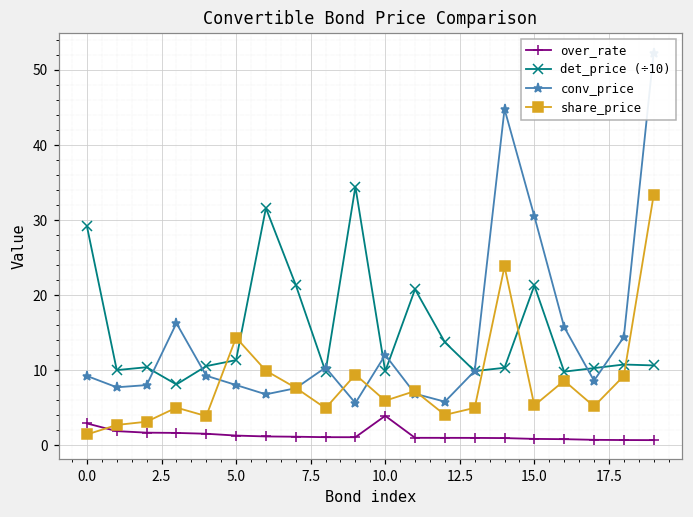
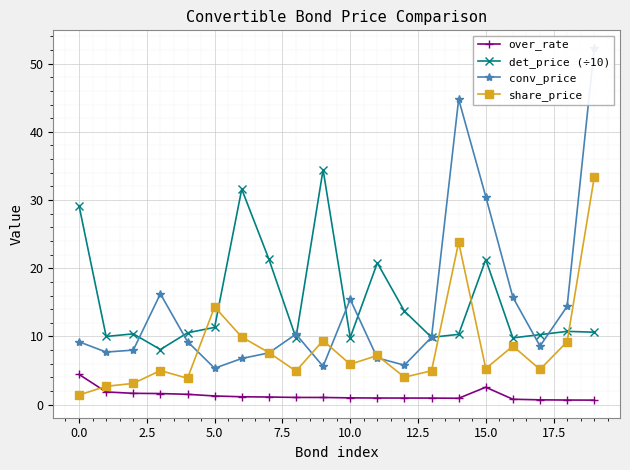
over_rate, 0.0: 3 -> 4
conv_price, 5.0: 8 -> 5
over_rate, 10.0: 4 -> 1
conv_price, 10.0: 12 -> 15
over_rate, 15.0: 1 -> 3
